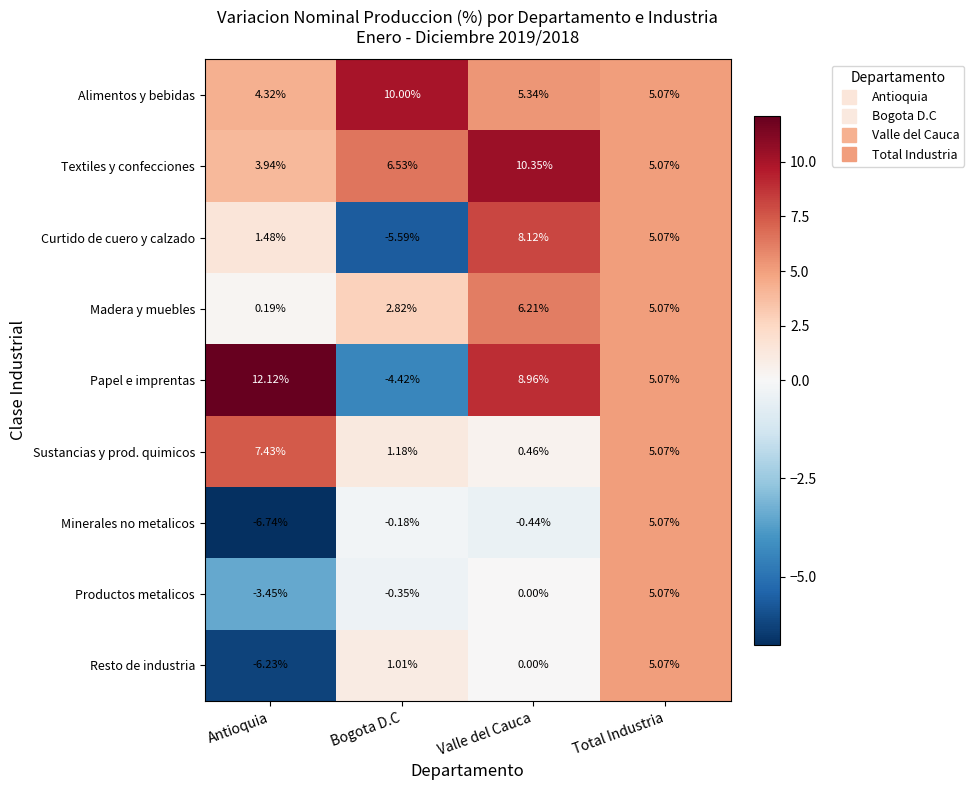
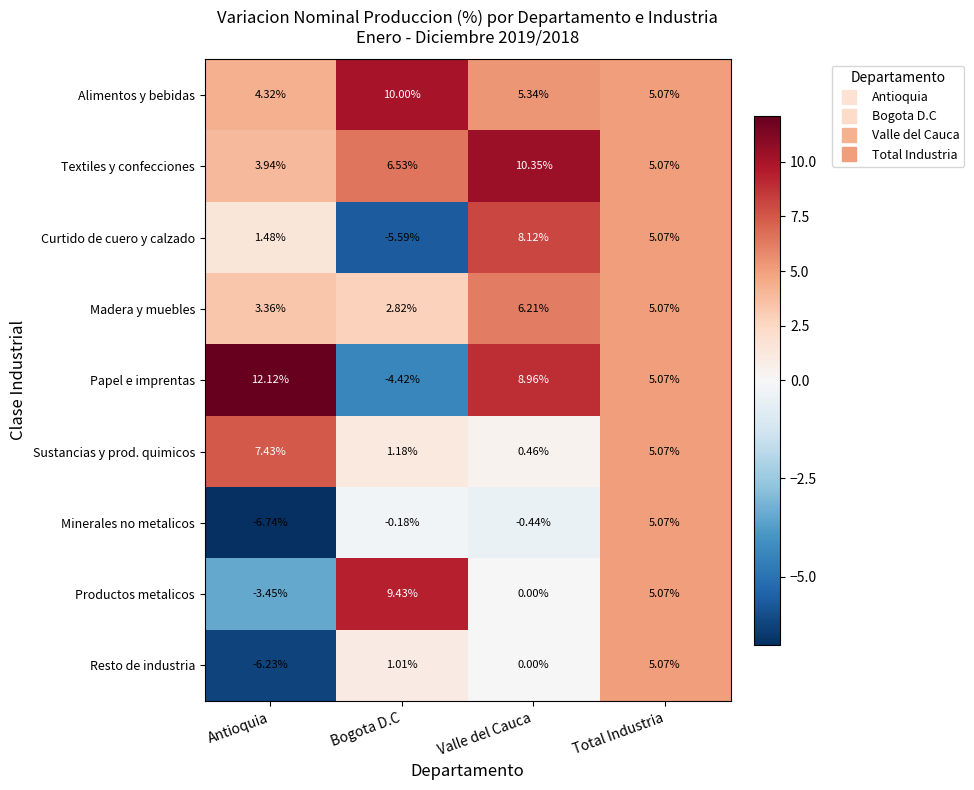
Madera y muebles, Antioquia: 0.19% -> 3.36%
Productos metalicos, Bogota D.C: -0.35% -> 9.43%
